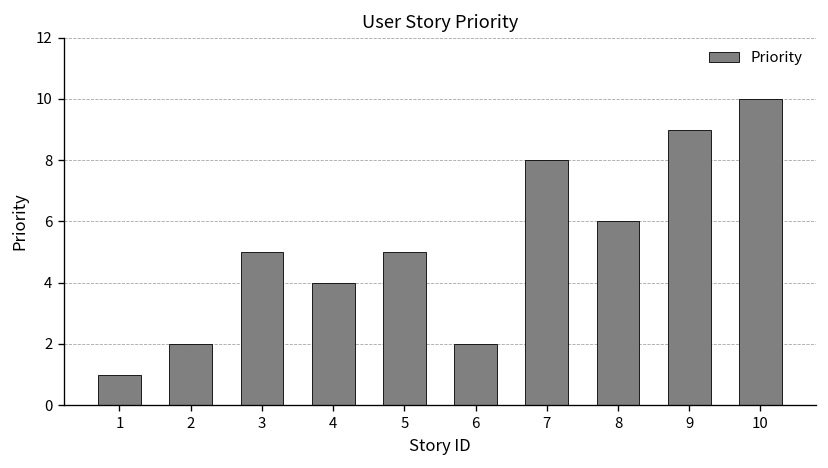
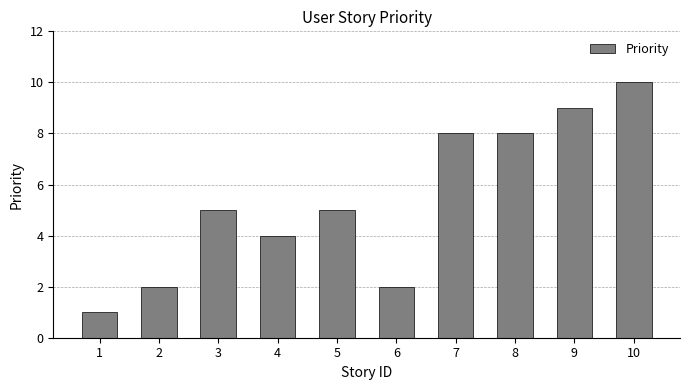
8: 6 -> 8
